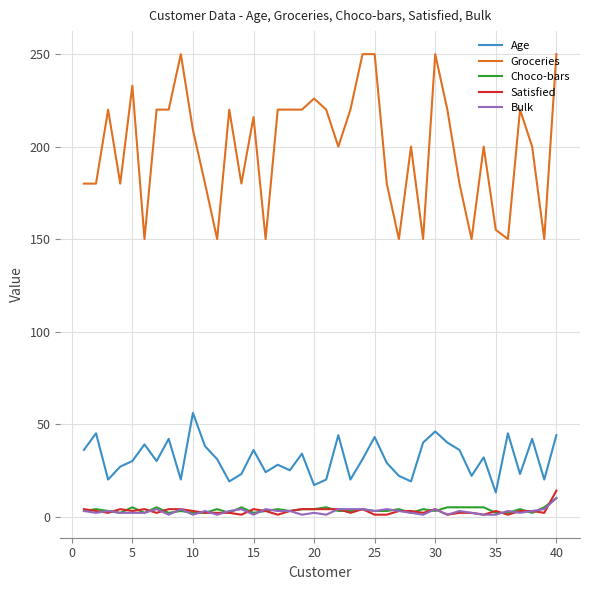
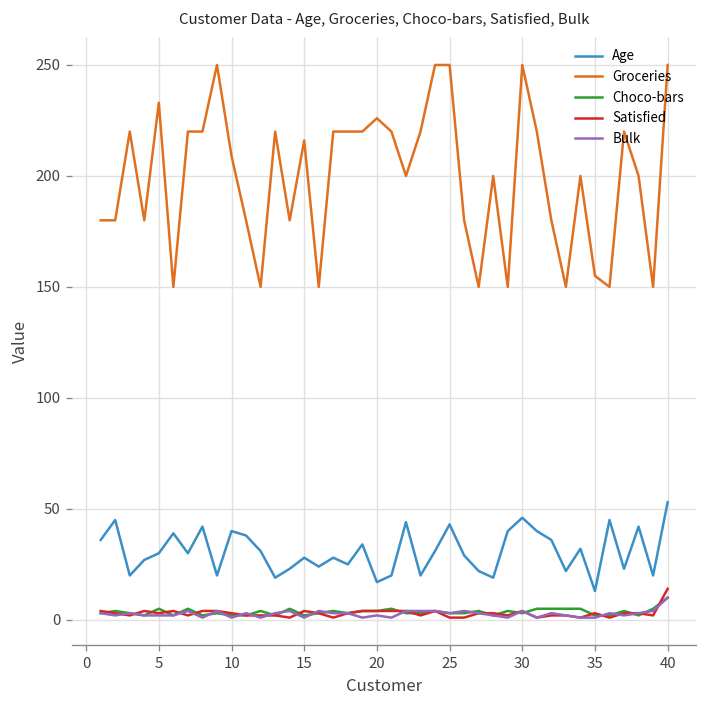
Age, 10: 56 -> 40
Age, 15: 36 -> 28
Age, 40: 44 -> 53
